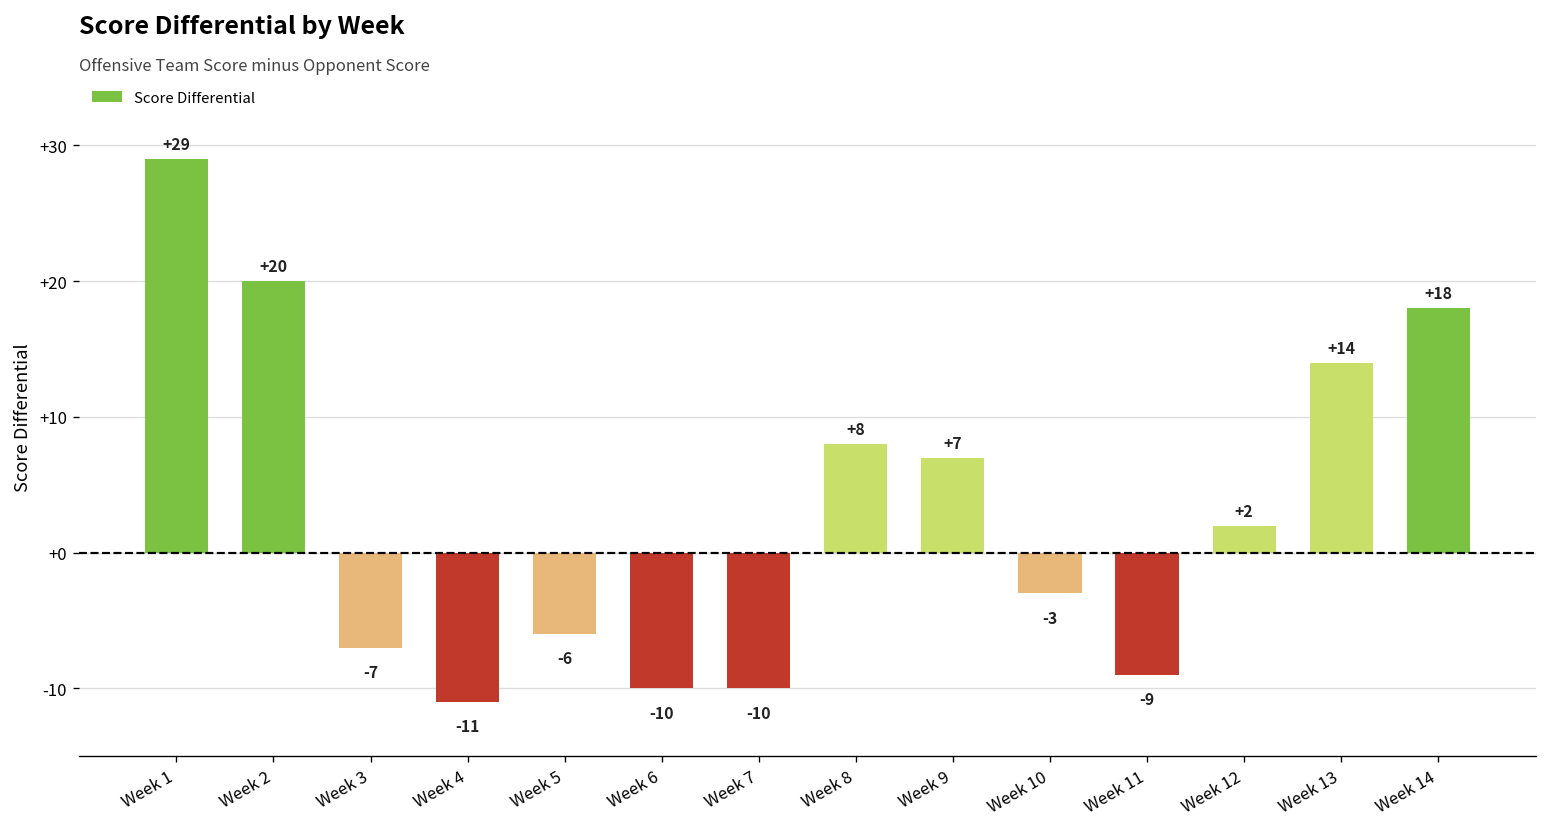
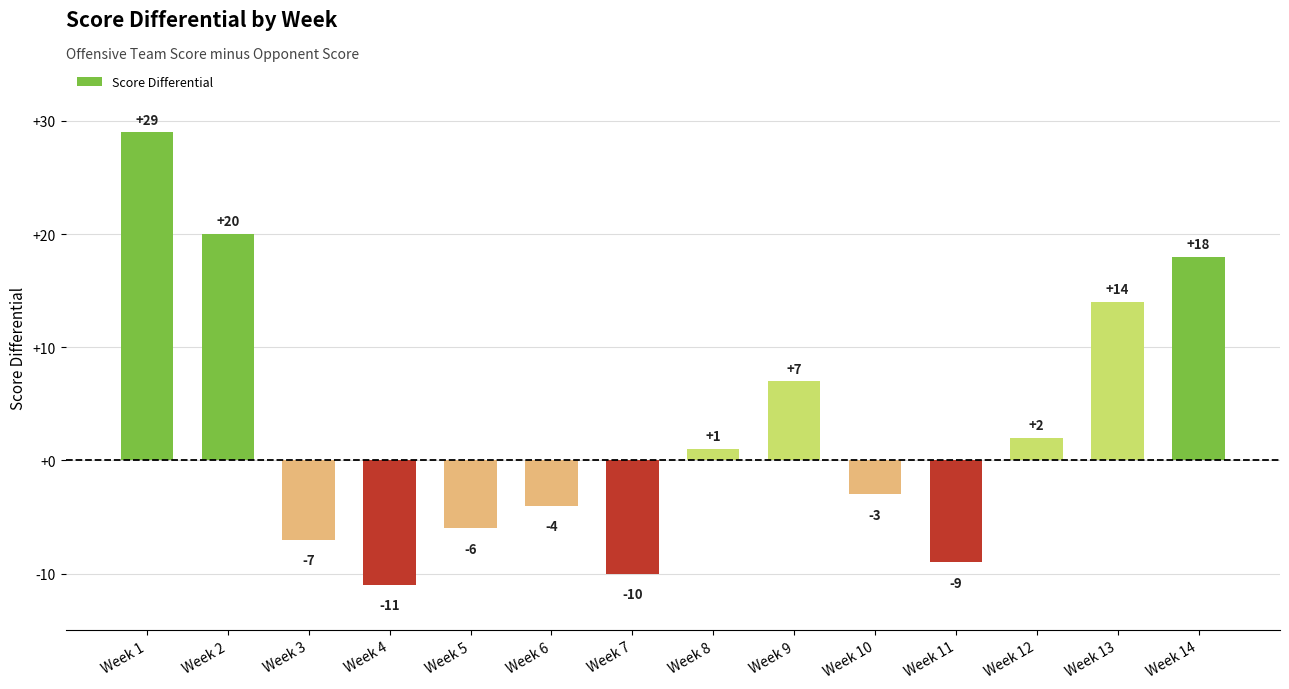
Week 6: -10 -> -4
Week 8: +8 -> +1
